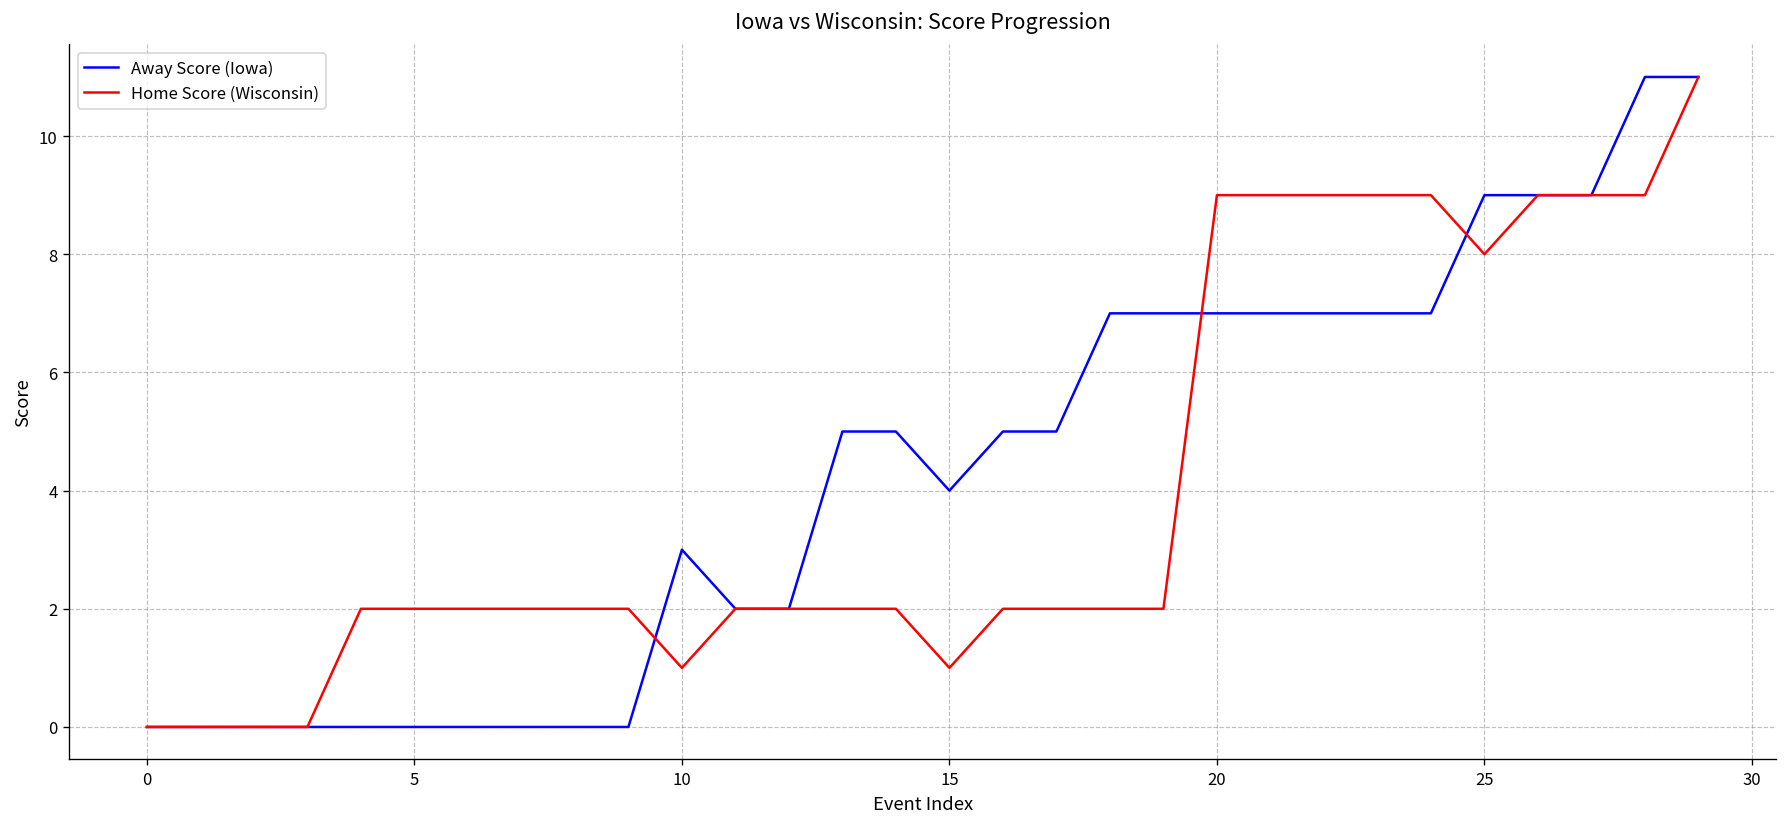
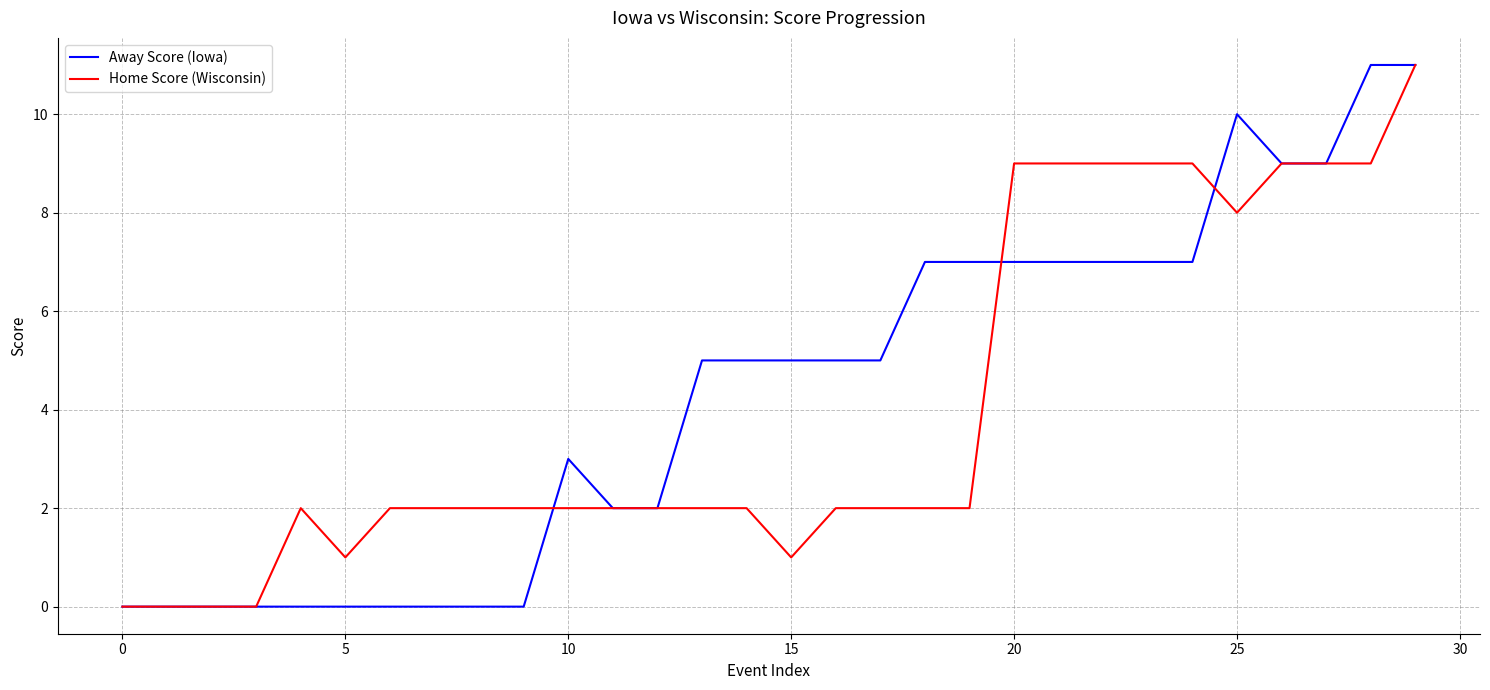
Home Score (Wisconsin), 5: 2 -> 1
Home Score (Wisconsin), 10: 1 -> 2
Away Score (Iowa), 15: 4 -> 5
Away Score (Iowa), 25: 9 -> 10
